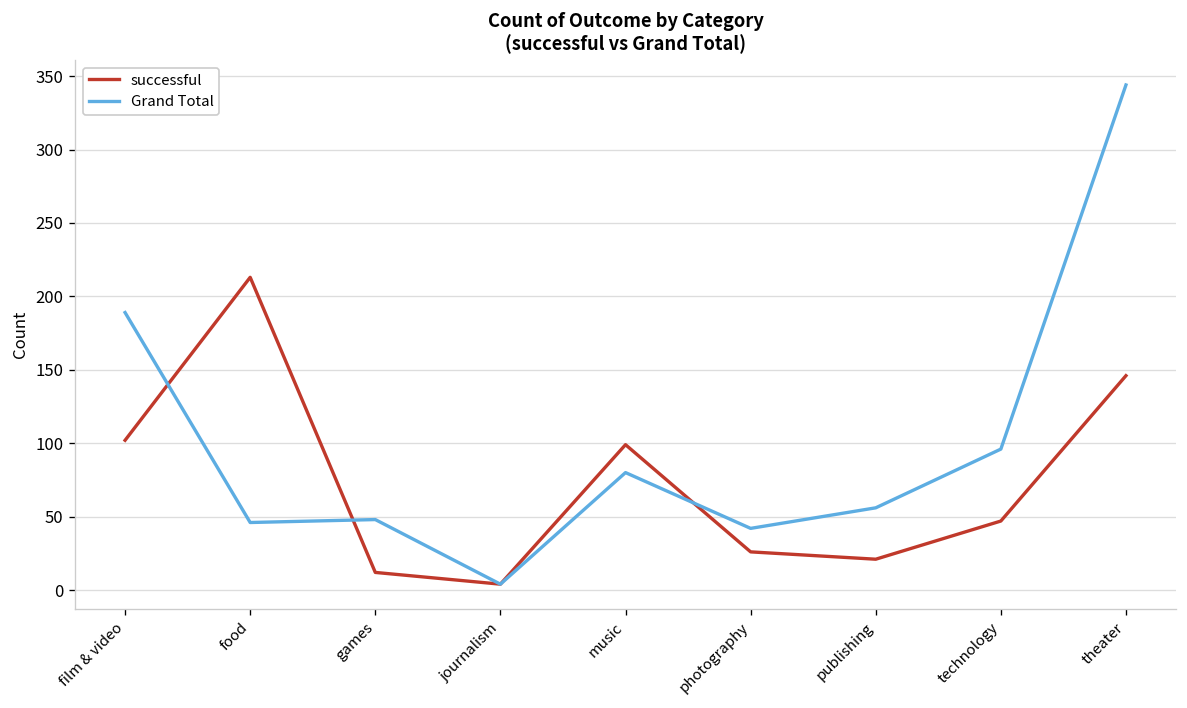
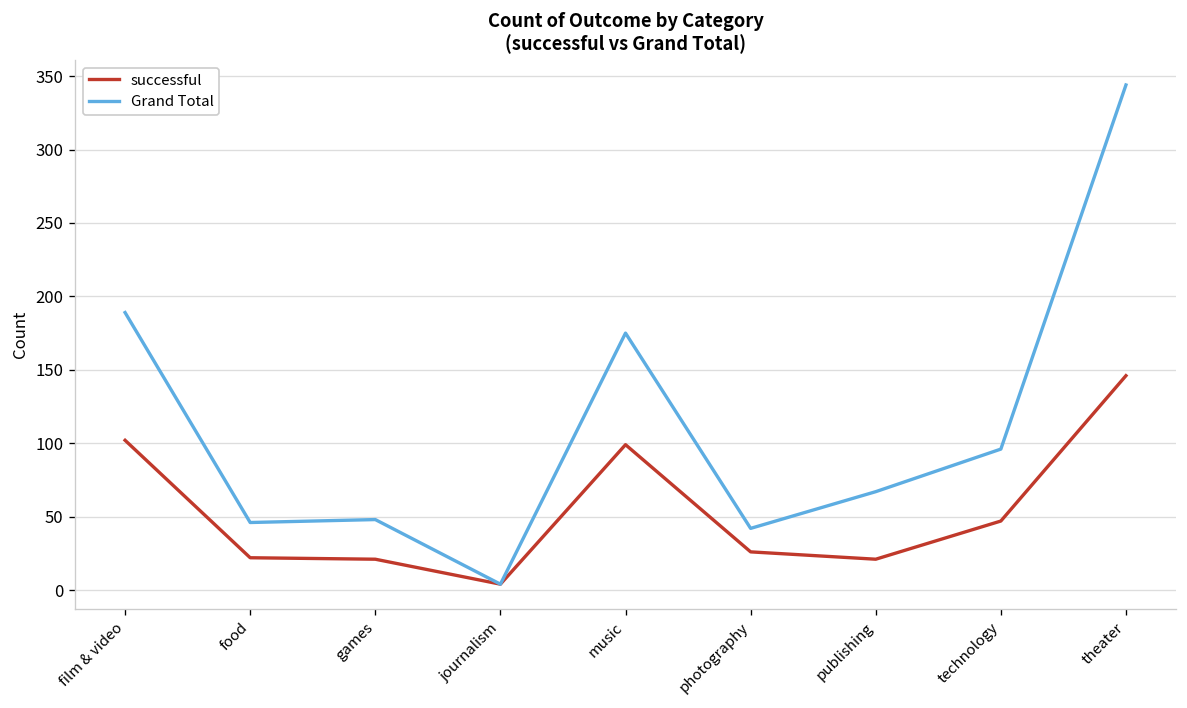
successful, food: 213 -> 22
successful, games: 12 -> 21
Grand Total, music: 80 -> 175
Grand Total, publishing: 56 -> 67
